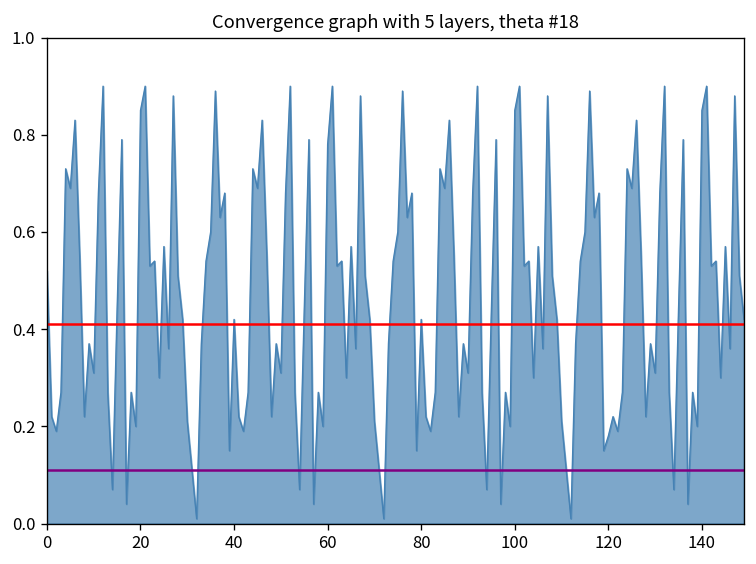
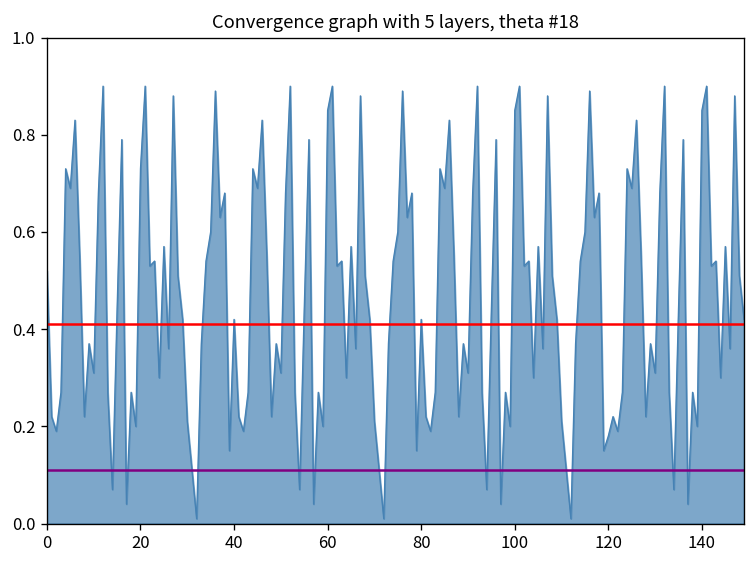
20: 0.85 -> 0.73
60: 0.78 -> 0.85
